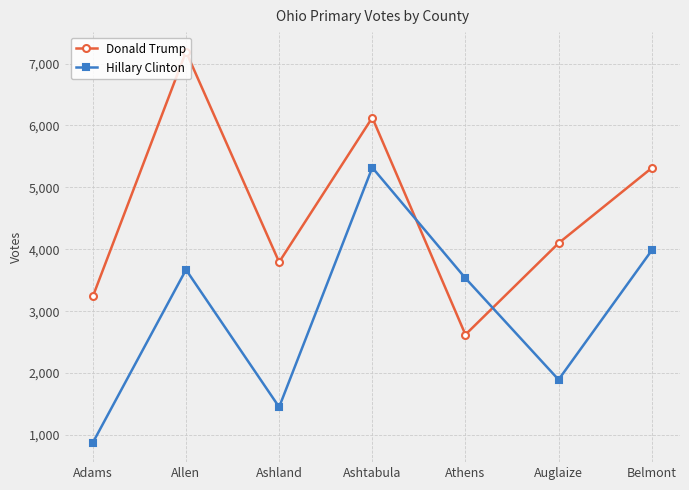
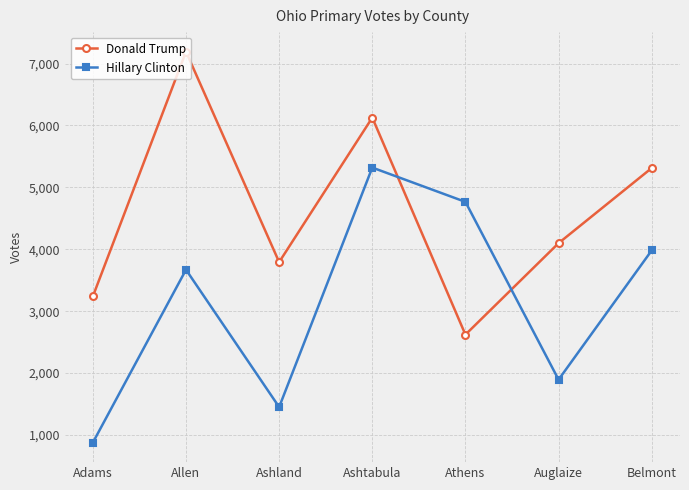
Hillary Clinton, Athens: 3,500 -> 4,800
